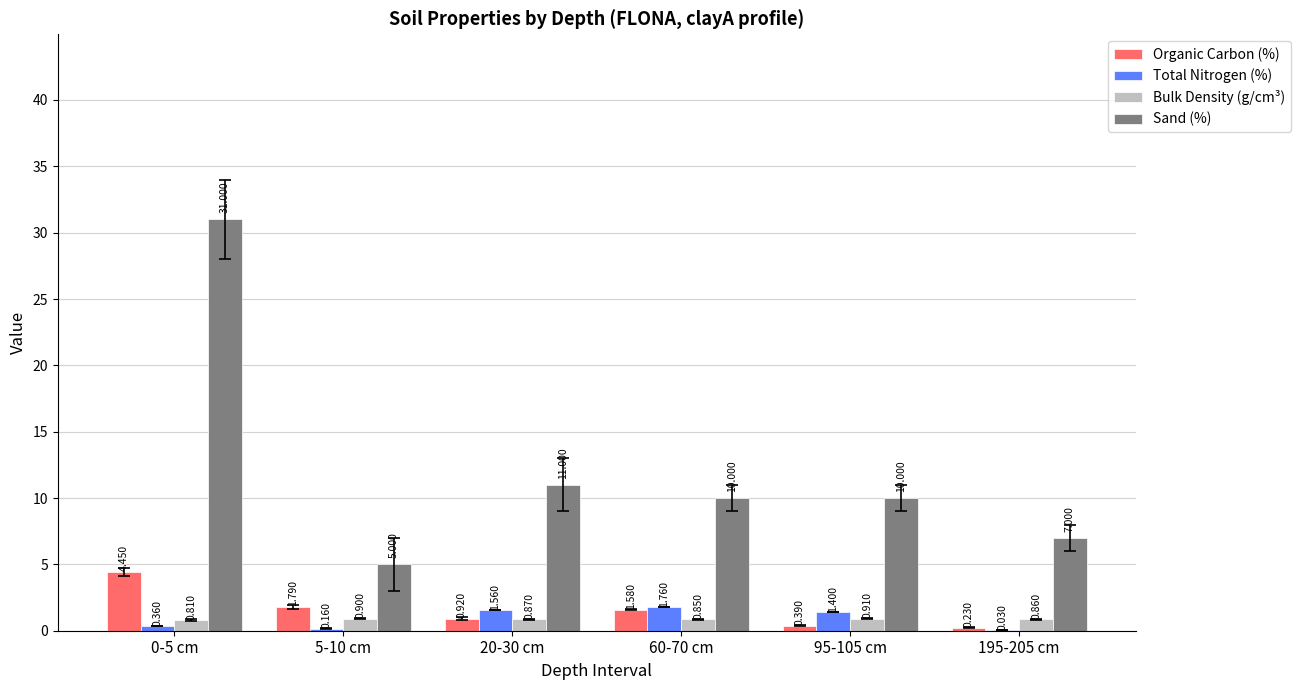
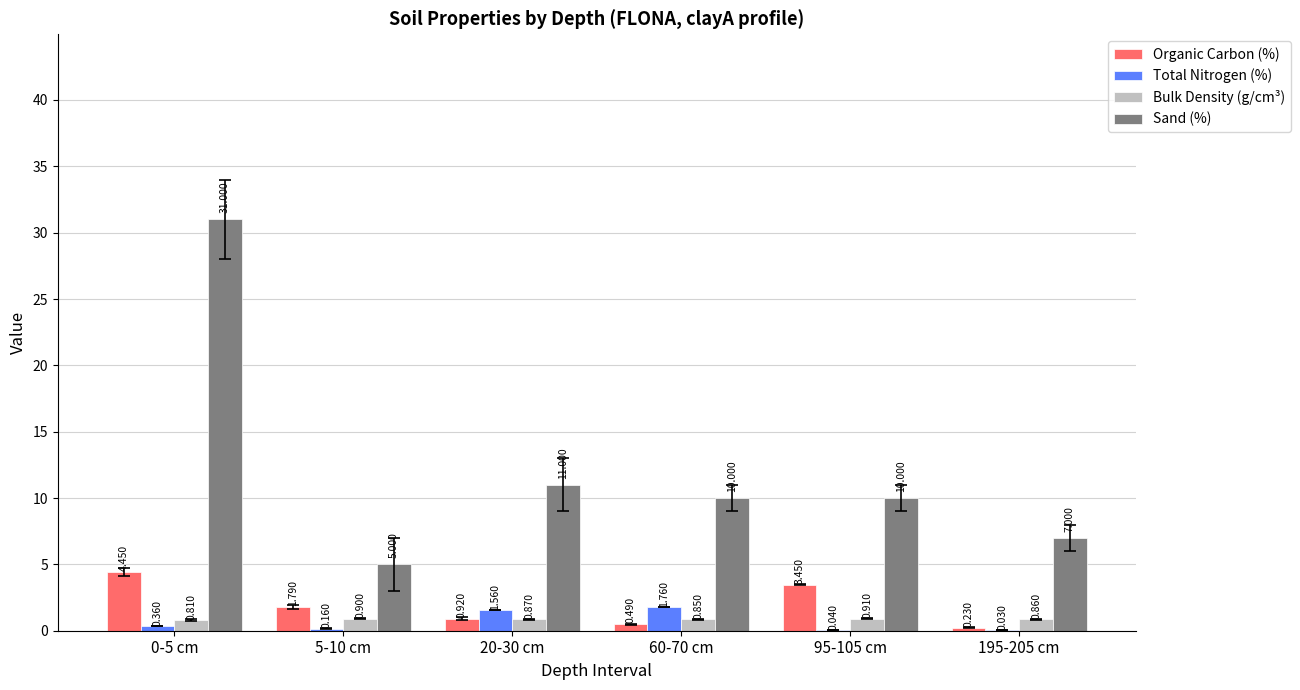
Organic Carbon (%), 60-70 cm: 1.580 -> 0.490
Organic Carbon (%), 95-105 cm: 0.390 -> 3.450
Total Nitrogen (%), 95-105 cm: 1.400 -> 0.040
